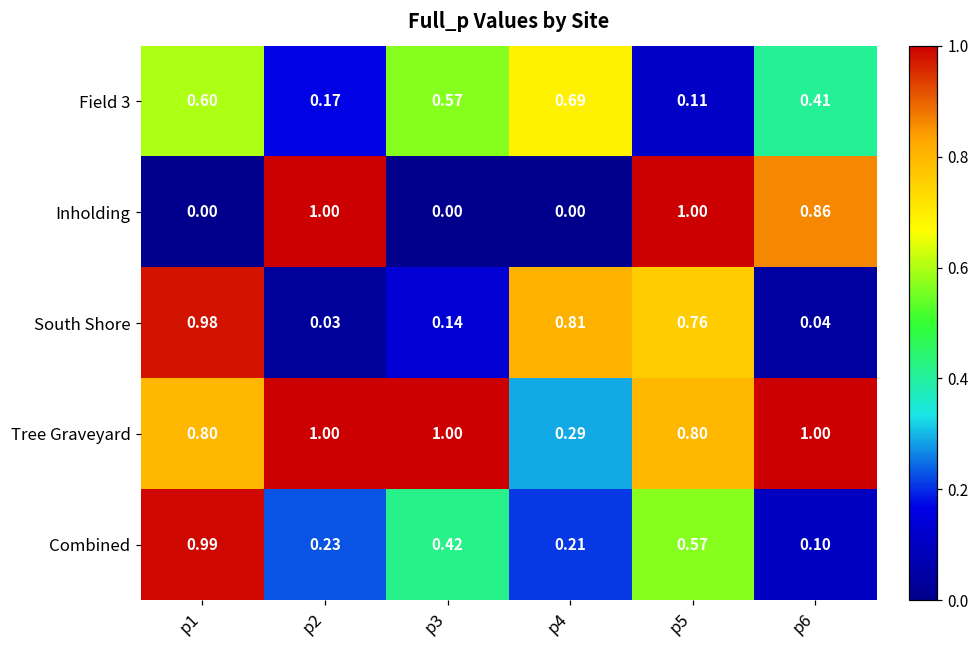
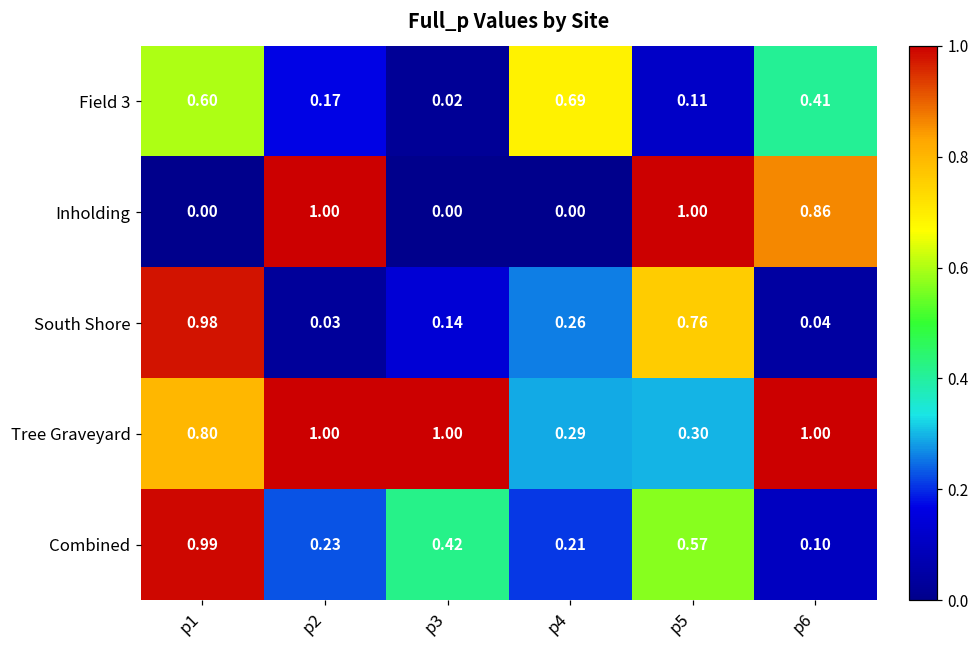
Field 3, p3: 0.57 -> 0.02
South Shore, p4: 0.81 -> 0.26
Tree Graveyard, p5: 0.80 -> 0.30
